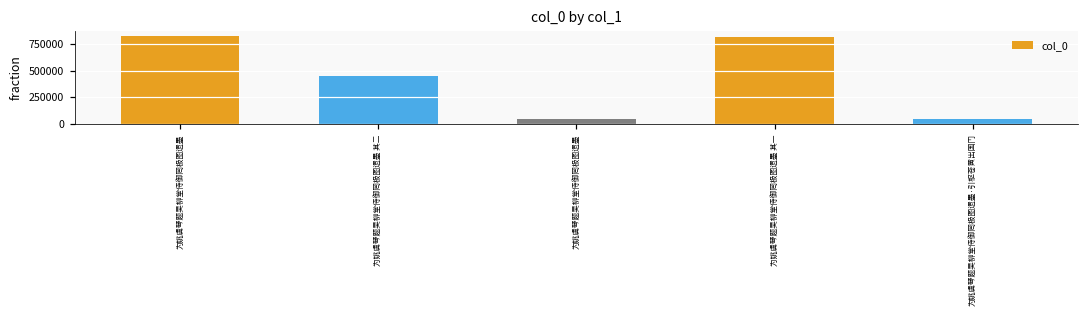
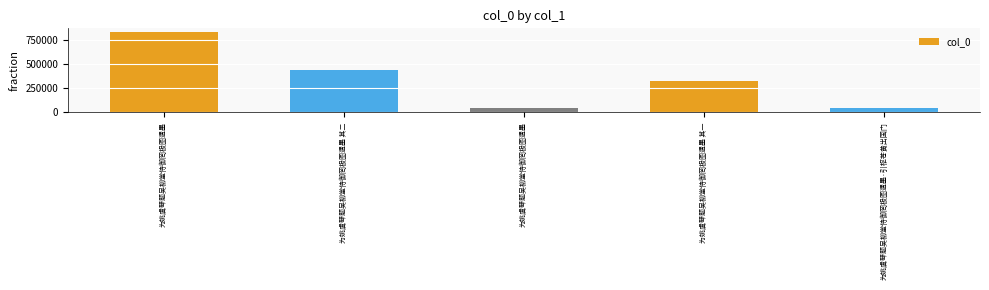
为姚虞琴题吴柳堂侍御罔极图遗墨 其一: 800000 -> 300000
